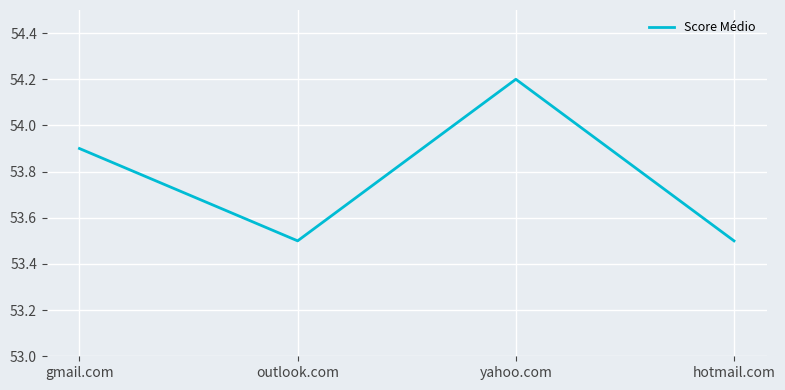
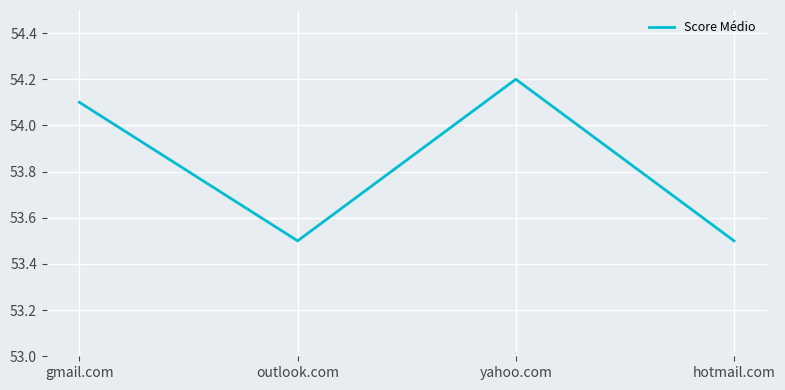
gmail.com: 53.9 -> 54.1
